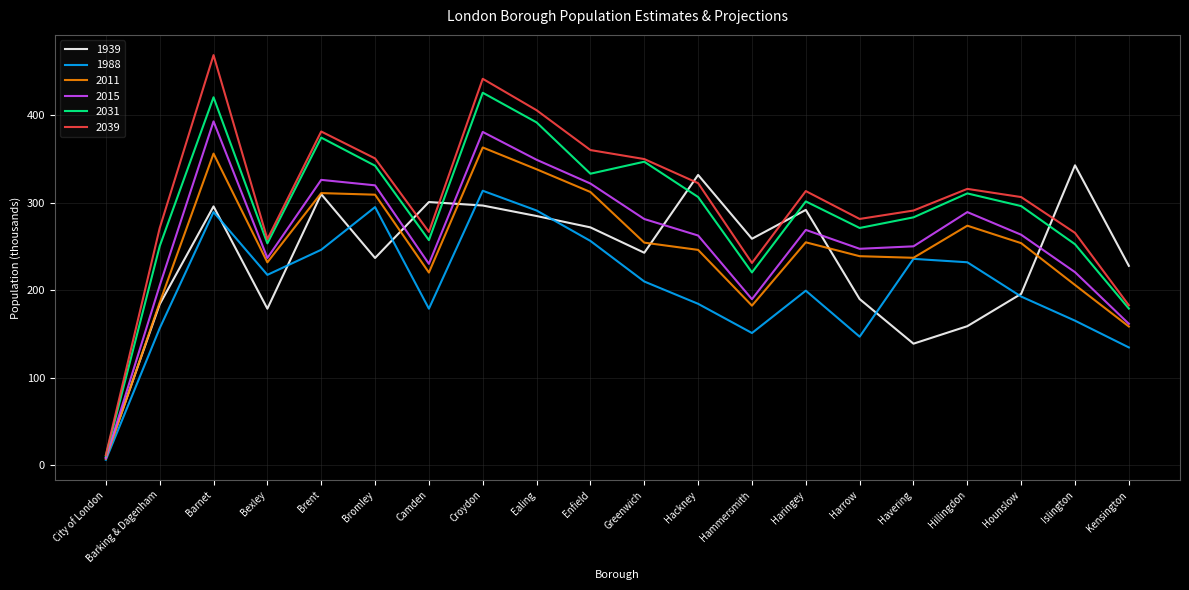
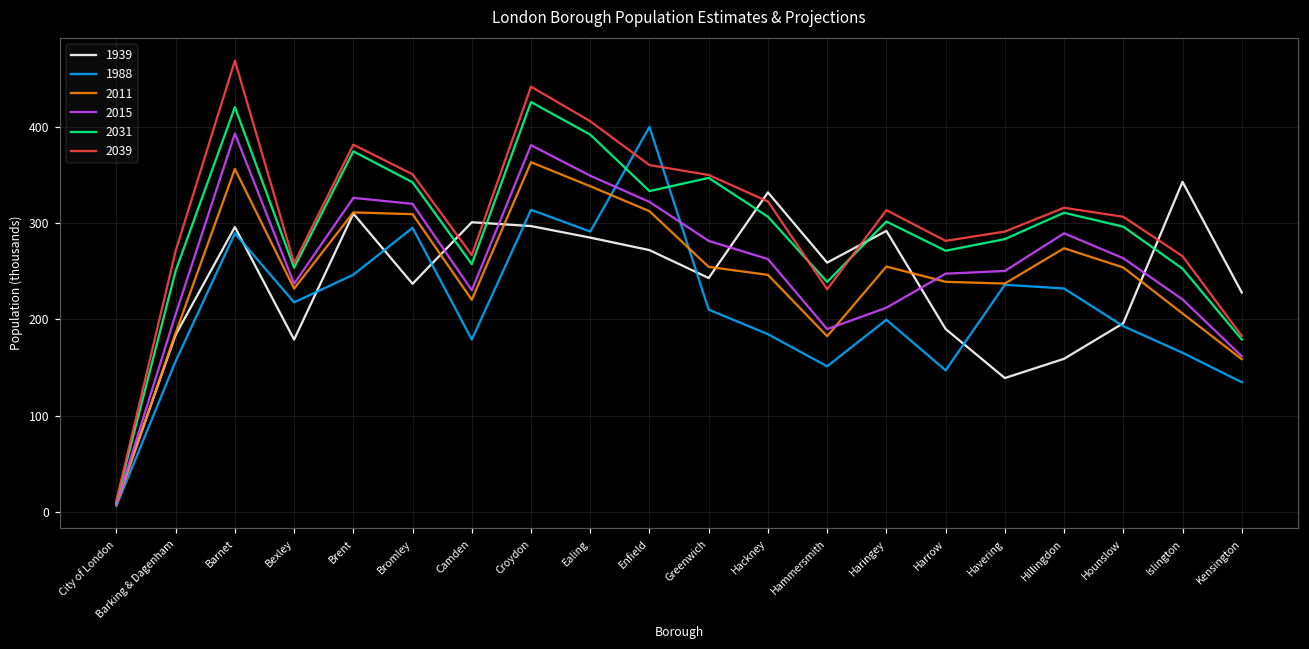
1988, Enfield: 260 -> 400
2031, Hammersmith: 220 -> 240
2015, Haringey: 270 -> 210
